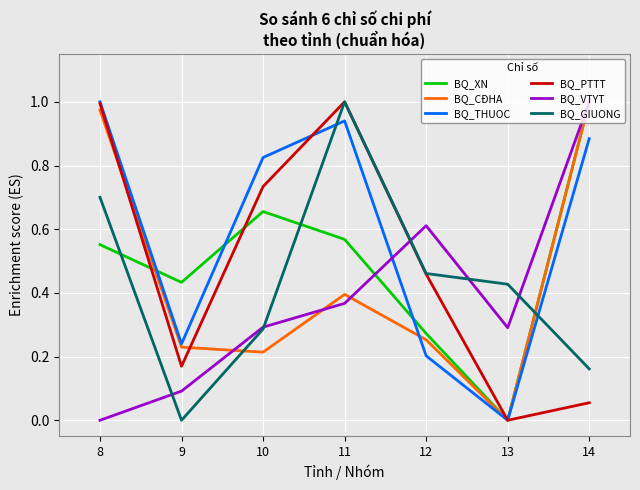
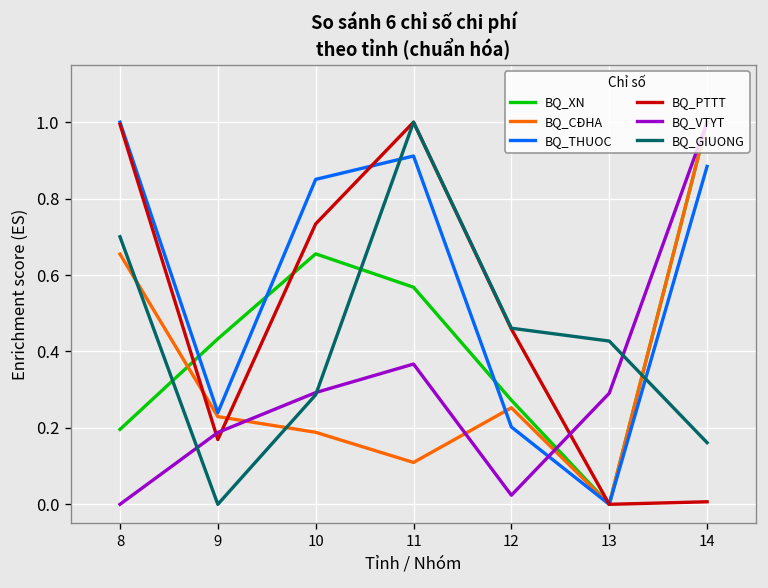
BQ_XN, 8: 0.55 -> 0.20
BQ_CĐHA, 8: 0.97 -> 0.65
BQ_VTYT, 9: 0.09 -> 0.19
BQ_CĐHA, 10: 0.21 -> 0.19
BQ_THUOC, 10: 0.83 -> 0.85
BQ_CĐHA, 11: 0.40 -> 0.11
BQ_THUOC, 11: 0.94 -> 0.91
BQ_VTYT, 12: 0.61 -> 0.02
BQ_PTTT, 14: 0.06 -> 0.01
